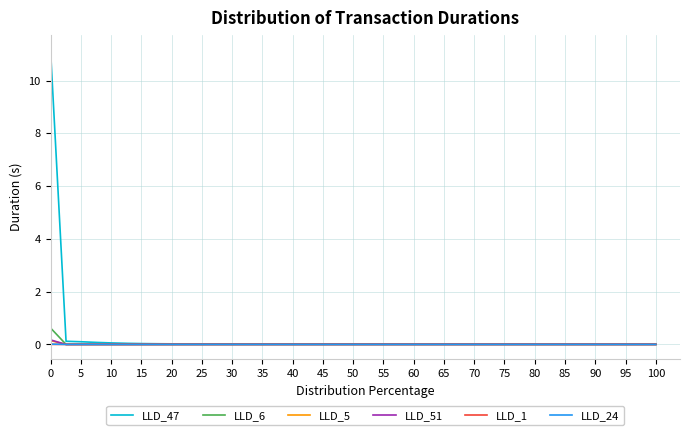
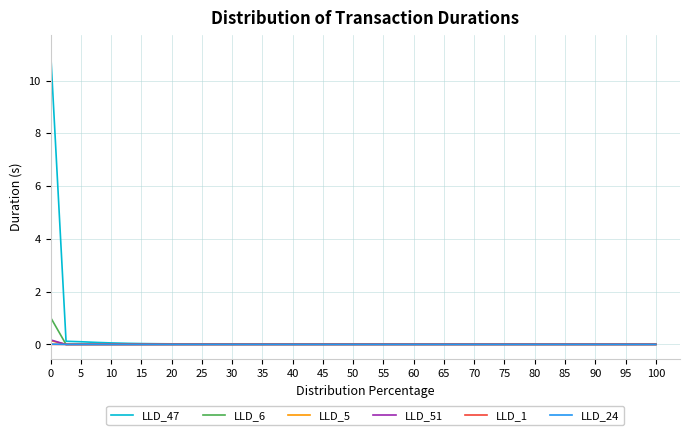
LLD_6, 0: 0.6 -> 1.0
